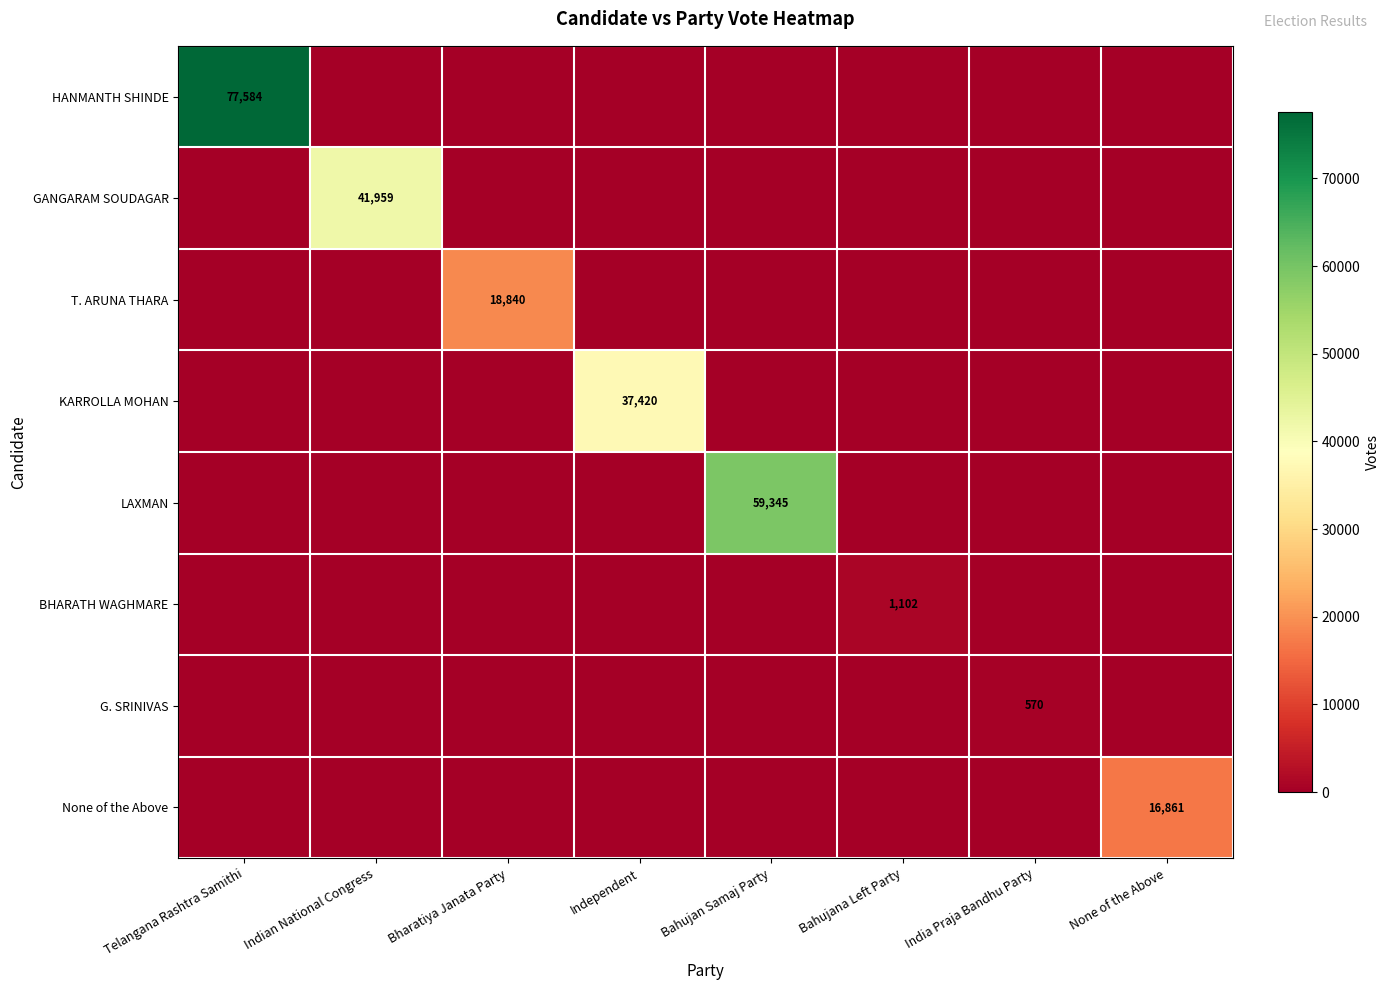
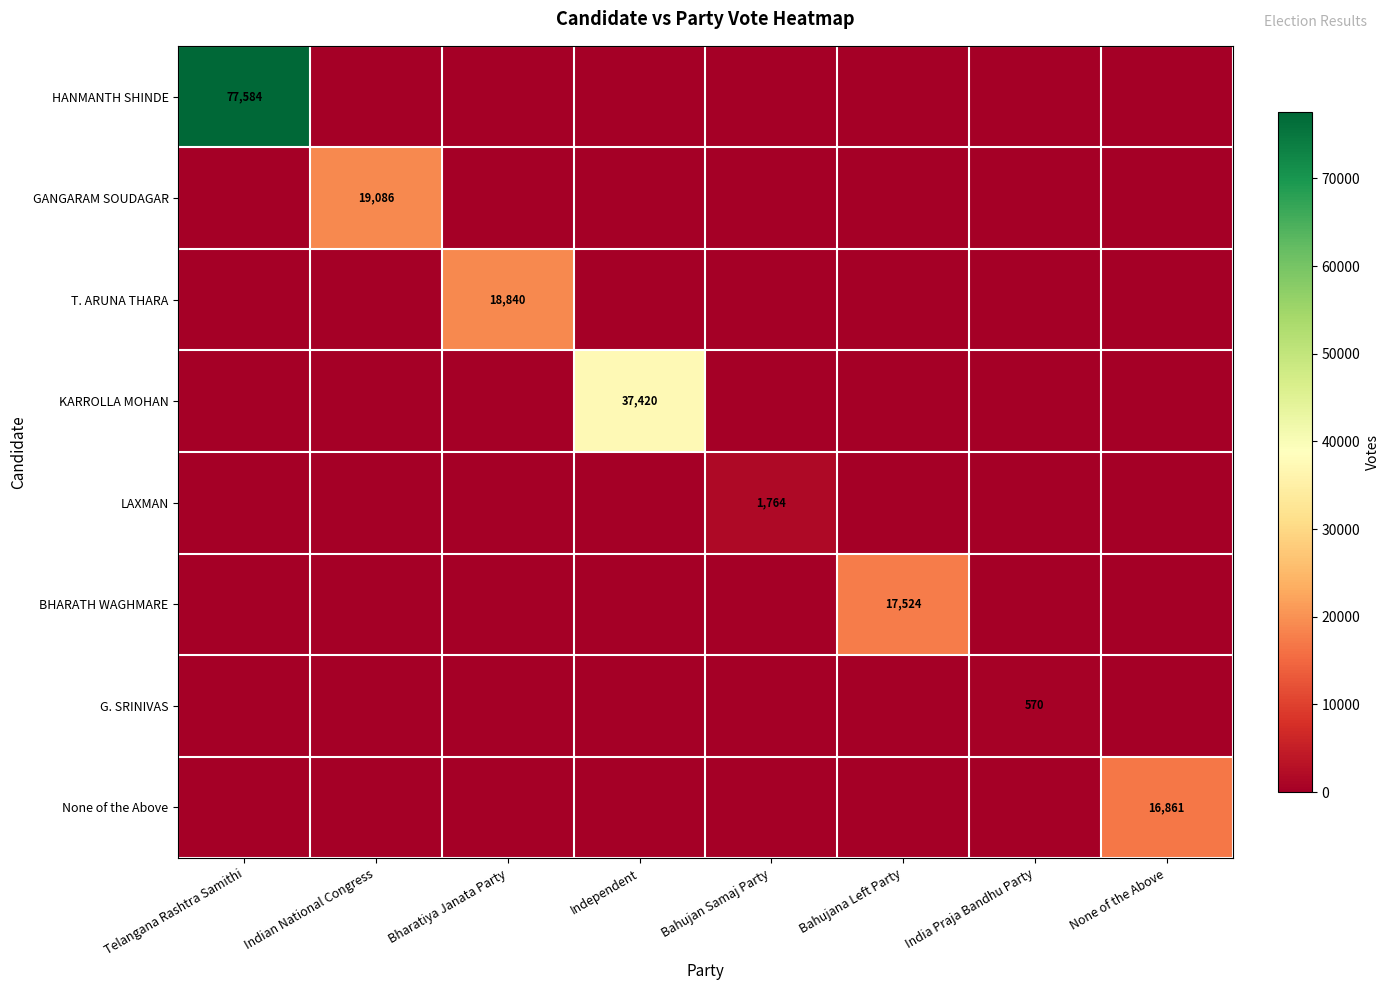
GANGARAM SOUDAGAR, Indian National Congress: 41,959 -> 19,086
LAXMAN, Bahujan Samaj Party: 59,345 -> 1,764
BHARATH WAGHMARE, Bahujana Left Party: 1,102 -> 17,524
